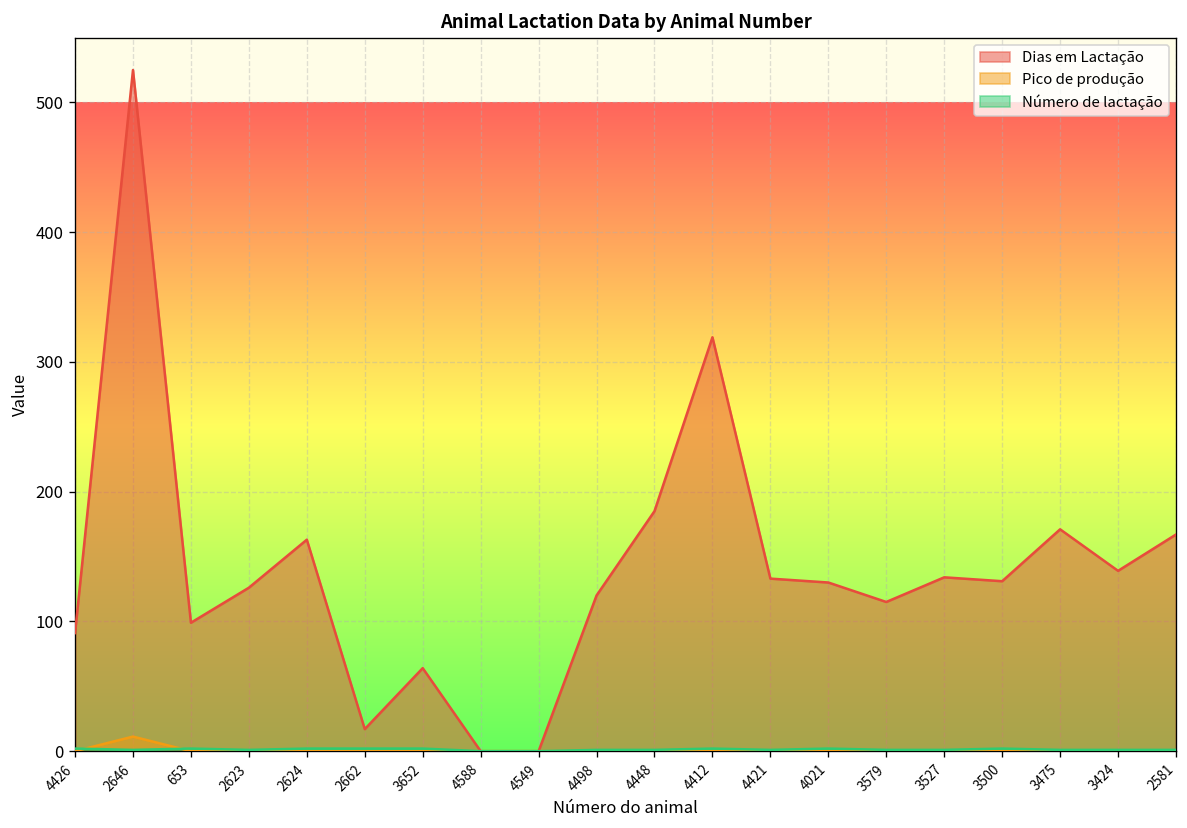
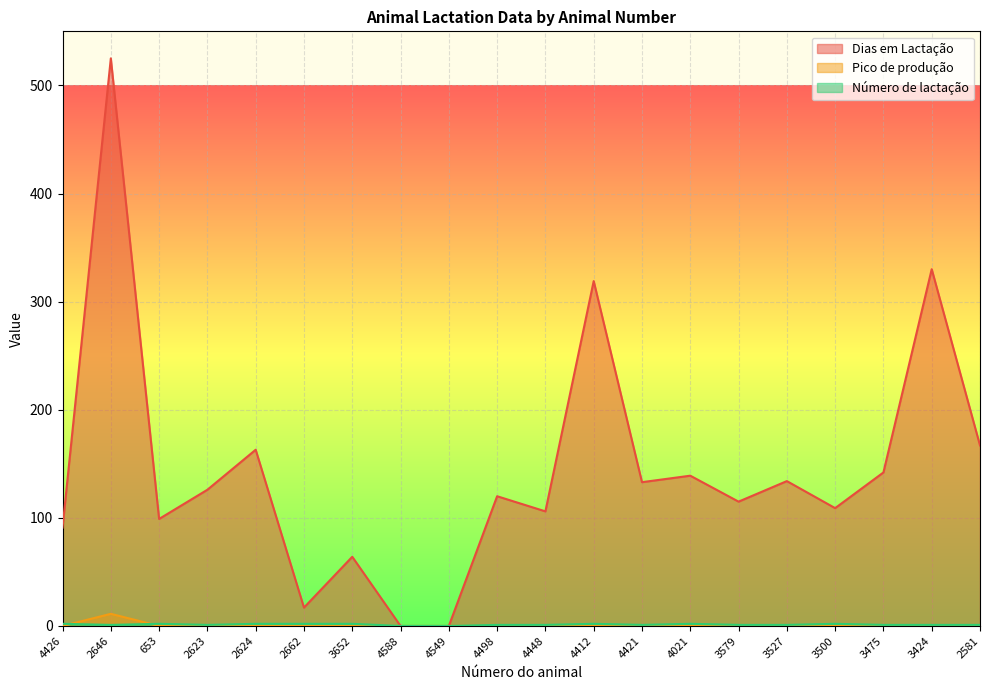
Dias em Lactação, 4448: 185 -> 106
Dias em Lactação, 4021: 130 -> 139
Dias em Lactação, 3500: 131 -> 109
Dias em Lactação, 3475: 171 -> 142
Dias em Lactação, 3424: 139 -> 330
